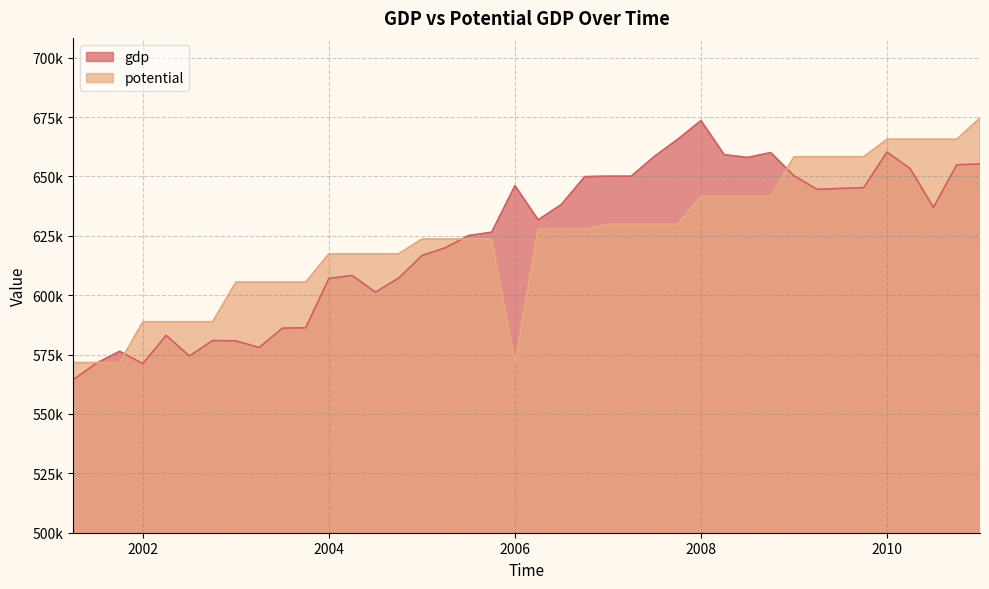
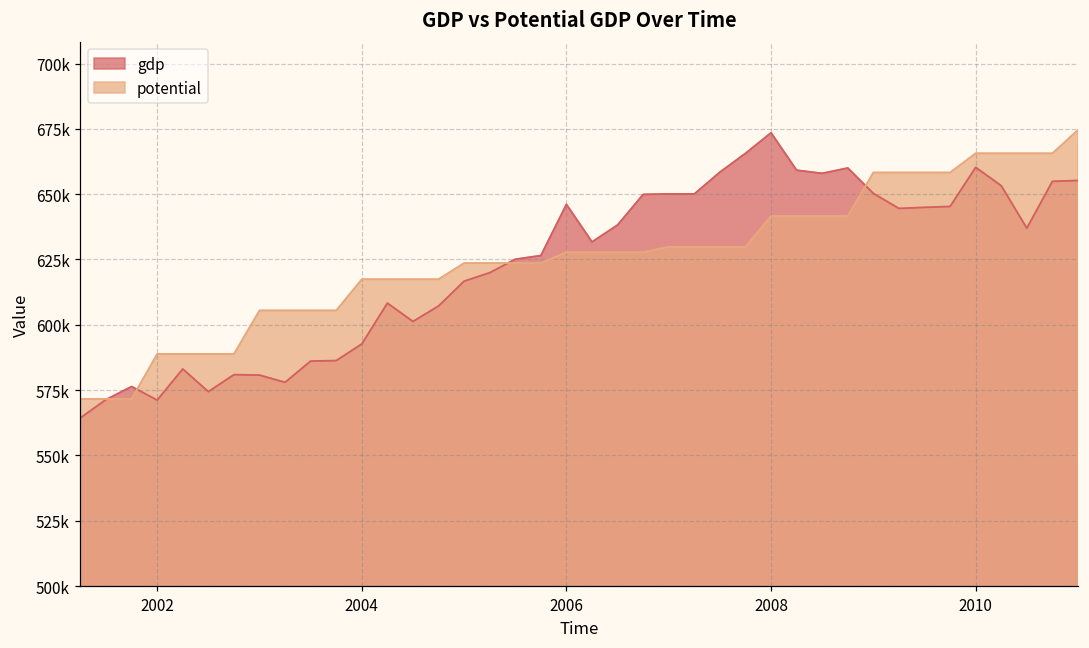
gdp, 2004: 607000 -> 593000
potential, 2006: 572000 -> 628000
